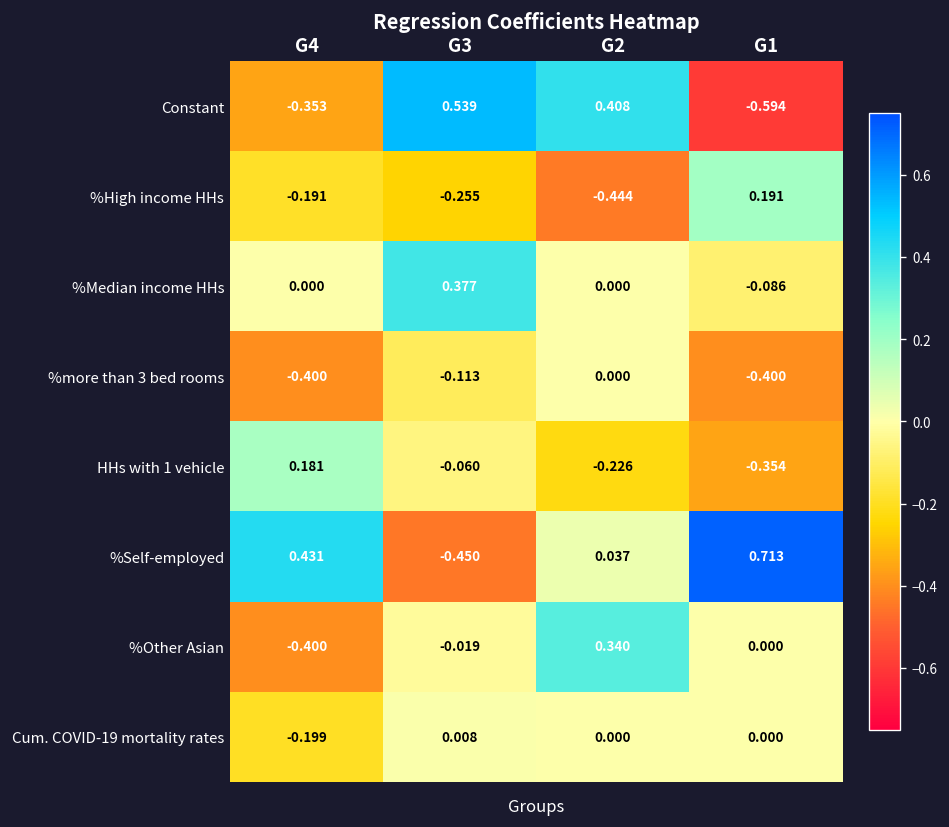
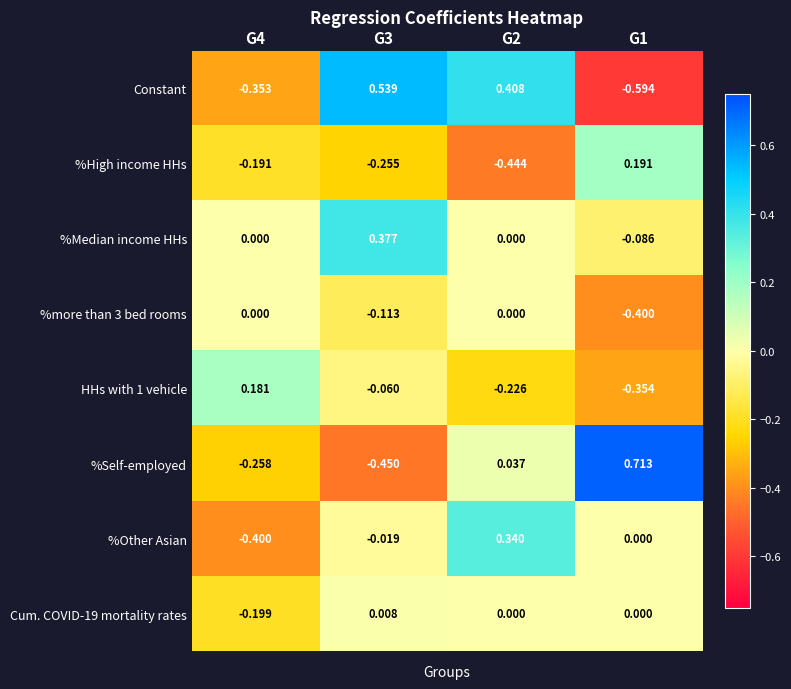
%more than 3 bed rooms, G4: -0.400 -> 0.000
%Self-employed, G4: 0.431 -> -0.258
